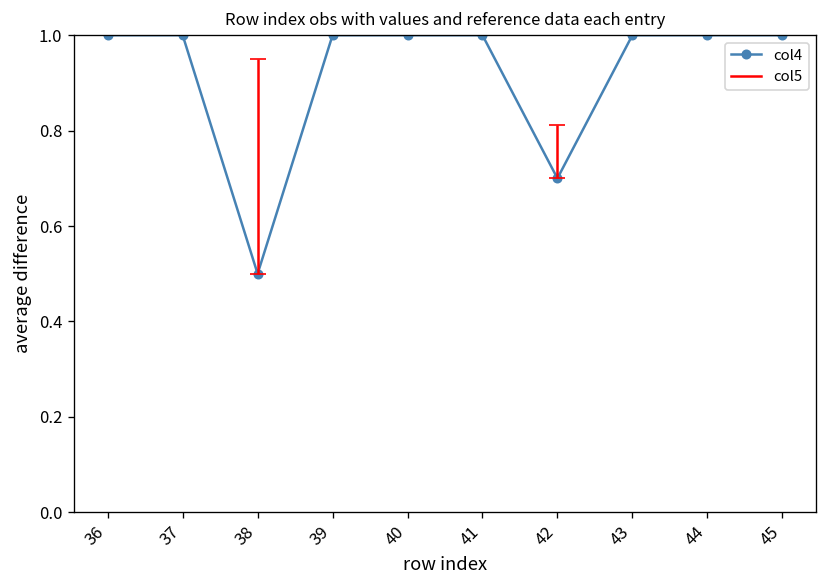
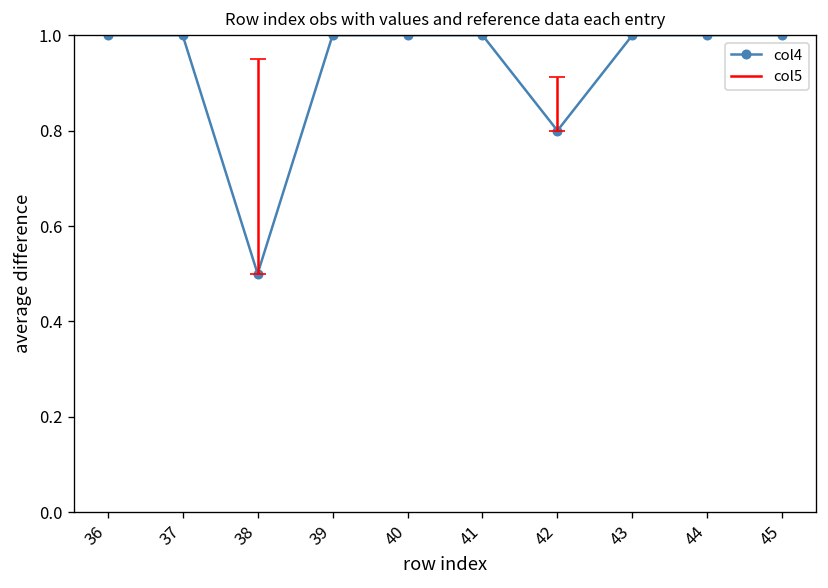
col4, 42: 0.70 -> 0.80
